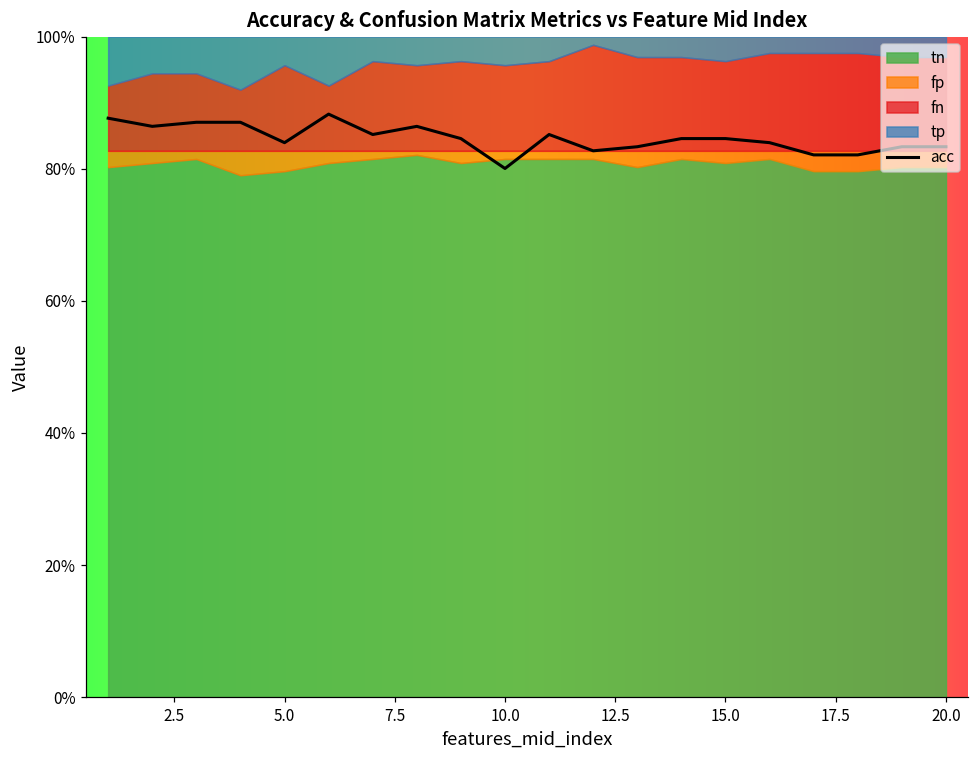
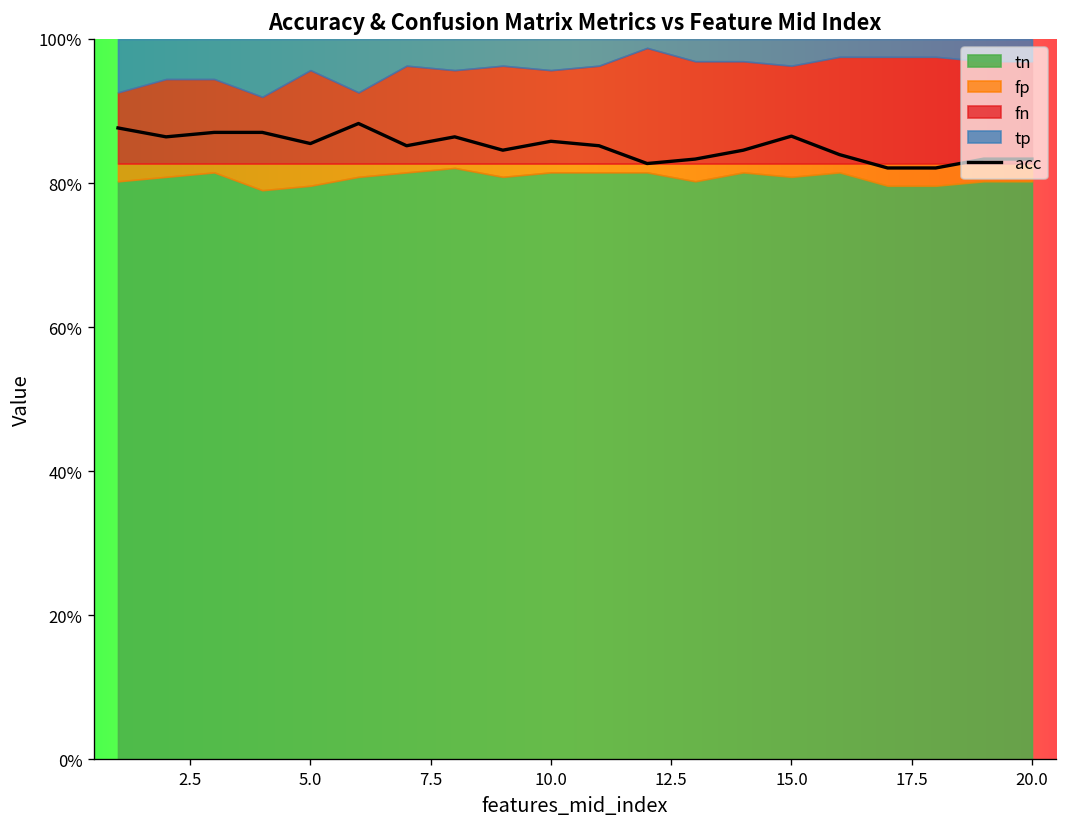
acc, 5.0: 84% -> 85%
acc, 10.0: 80% -> 86%
acc, 15.0: 85% -> 87%
